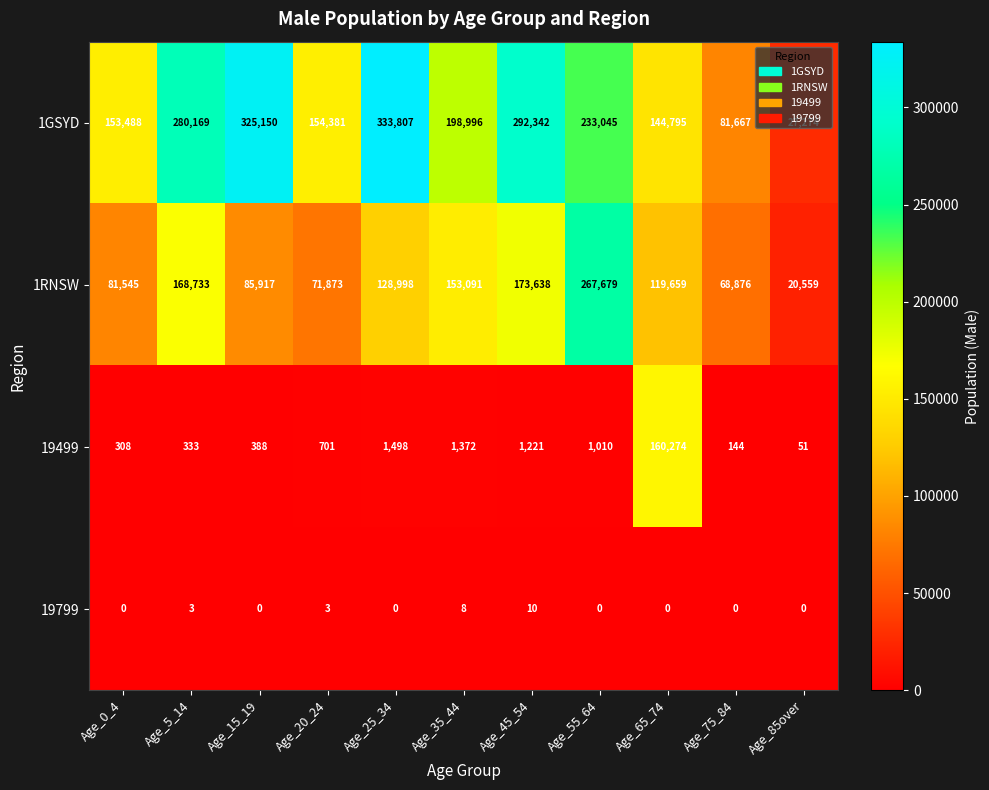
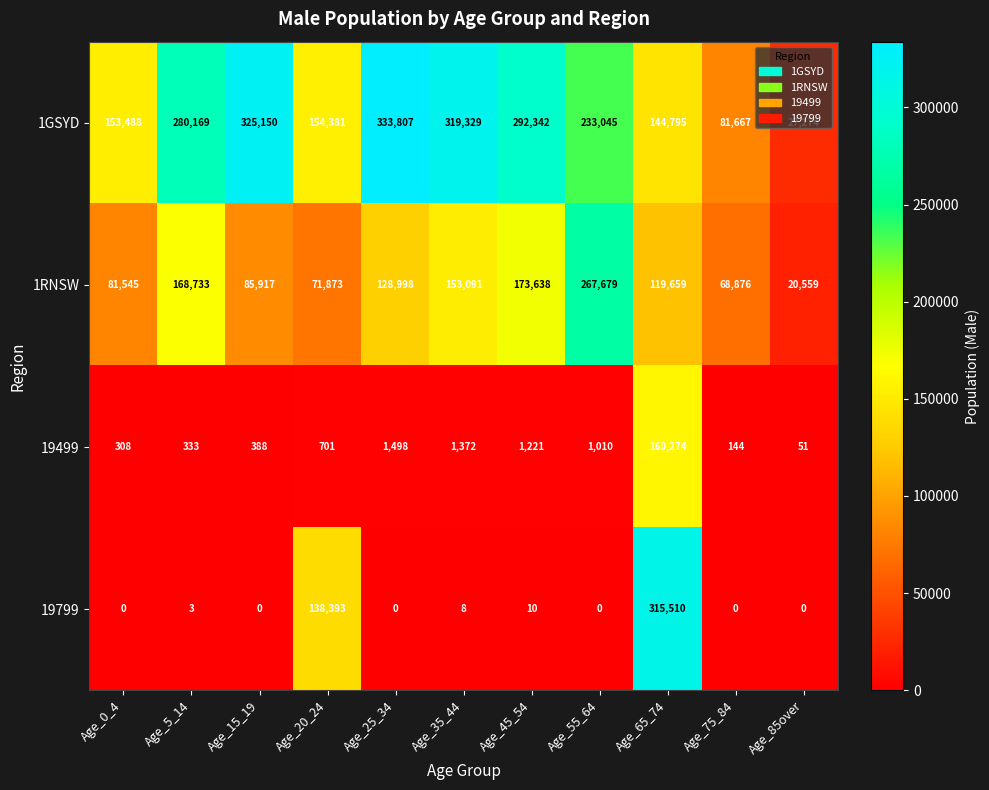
1GSYD, Age_35_44: 198,996 -> 319,329
19799, Age_20_24: 3 -> 138,393
19799, Age_65_74: 0 -> 315,510
